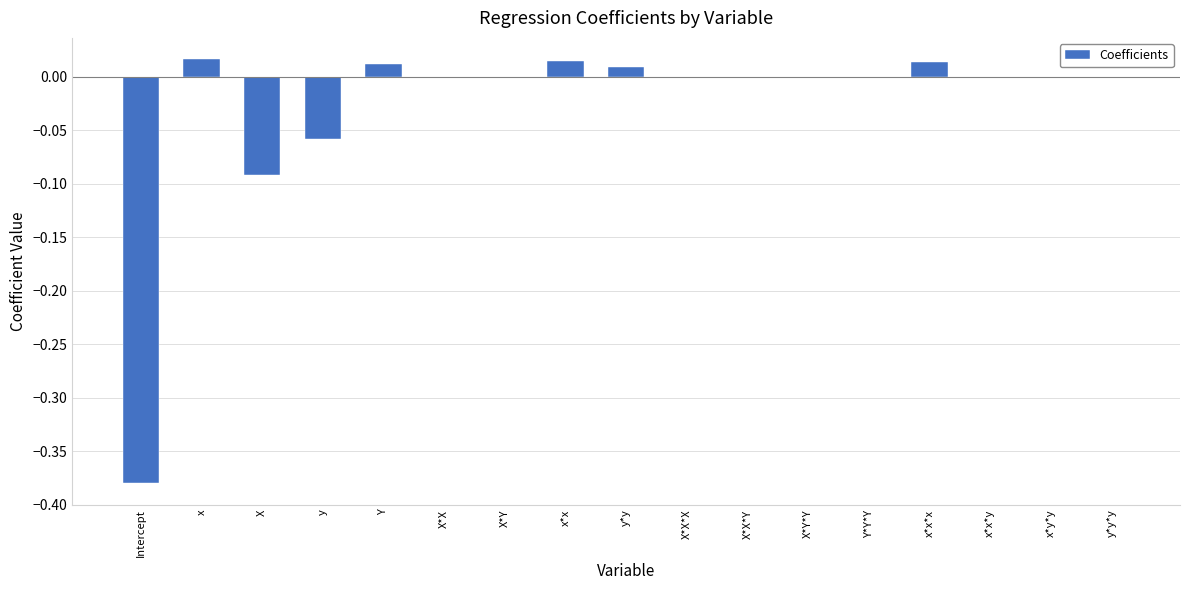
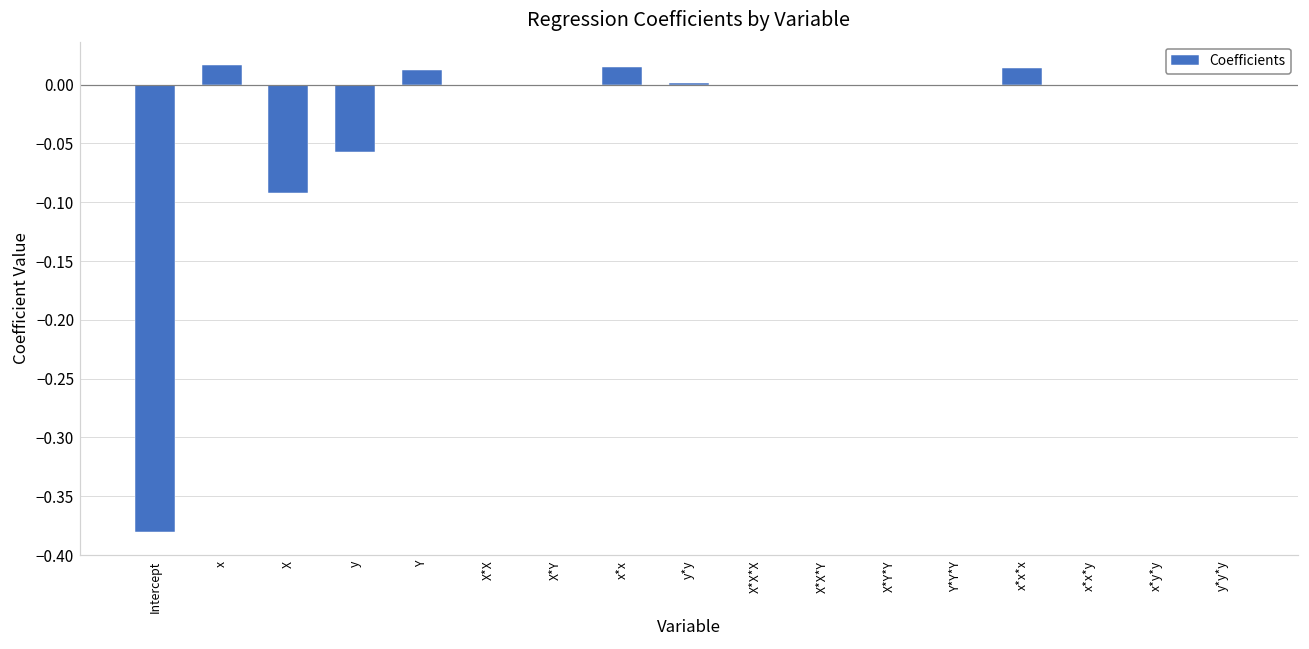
y*y: 0.009 -> 0.001
